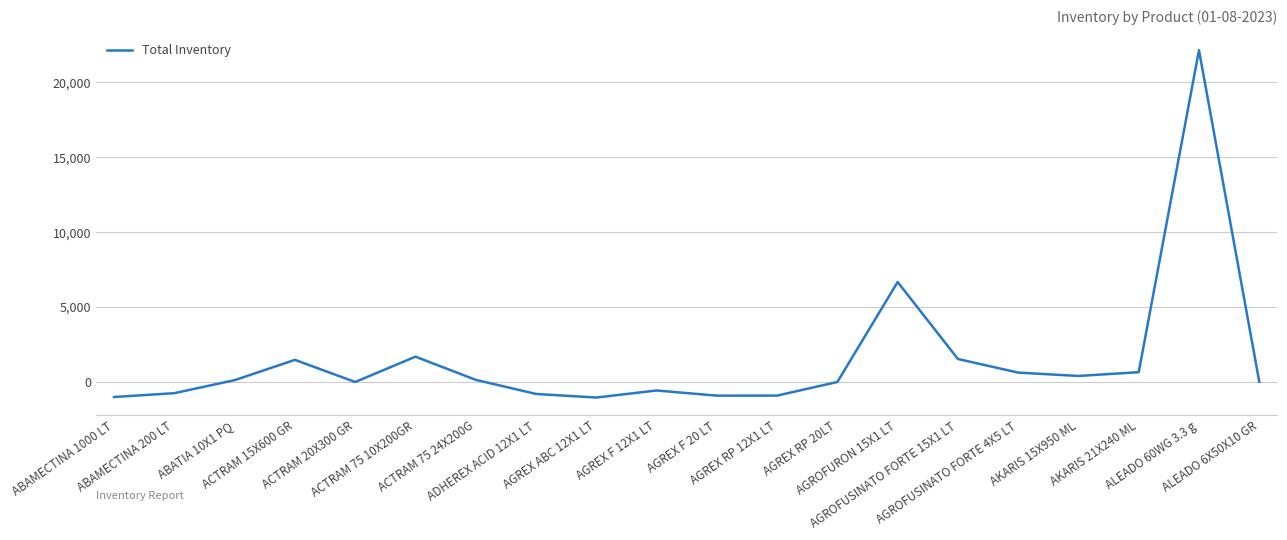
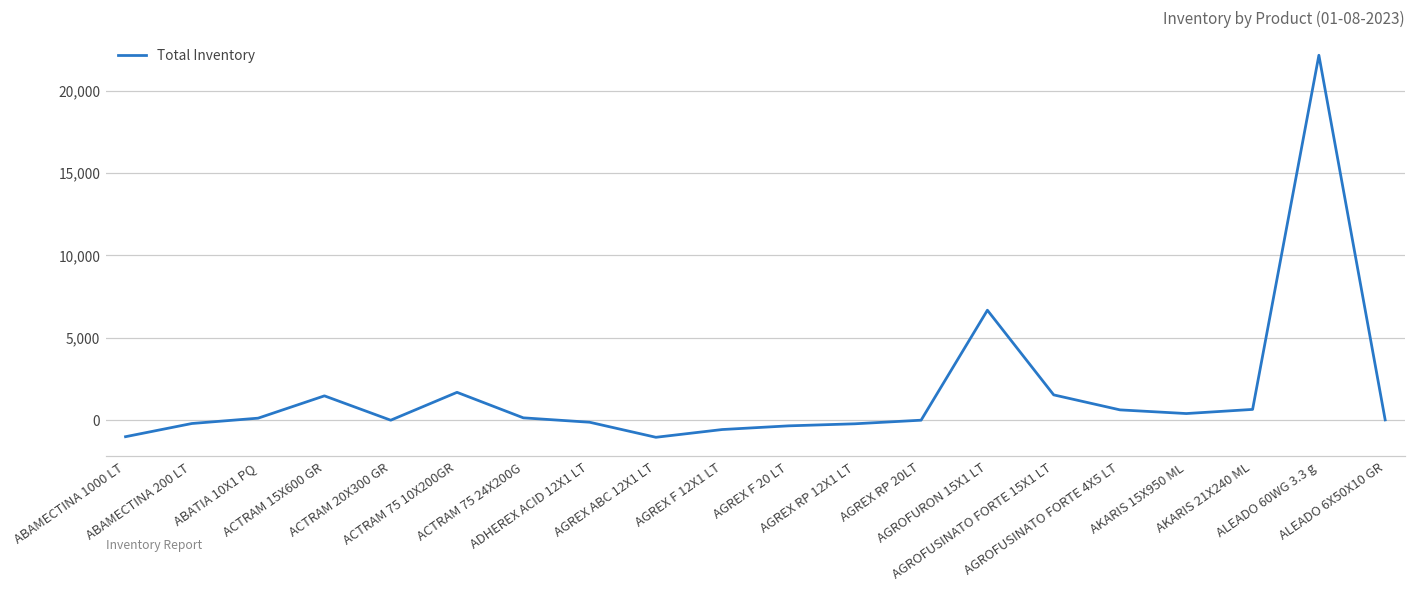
ABAMECTINA 200 LT: -700 -> -200
ADHEREX ACID 12X1 LT: -800 -> -100
AGREX F 20 LT: -900 -> -300
AGREX RP 12X1 LT: -900 -> -200
